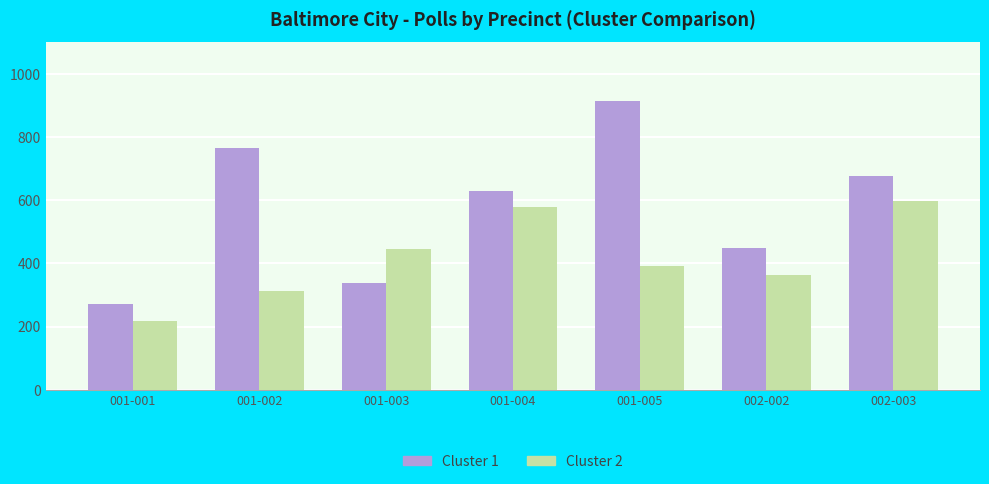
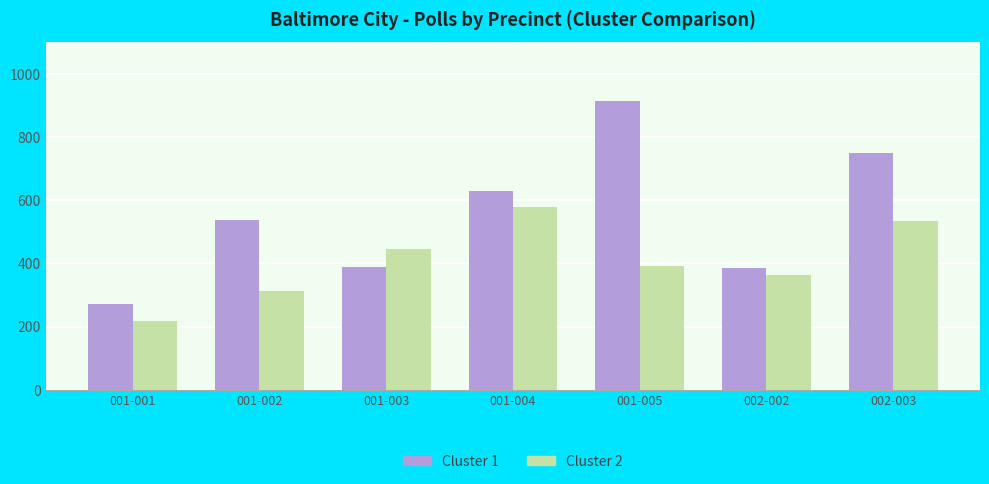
Cluster 1, 001-002: 770 -> 540
Cluster 1, 001-003: 340 -> 390
Cluster 1, 002-002: 450 -> 380
Cluster 1, 002-003: 680 -> 750
Cluster 2, 002-003: 600 -> 530
